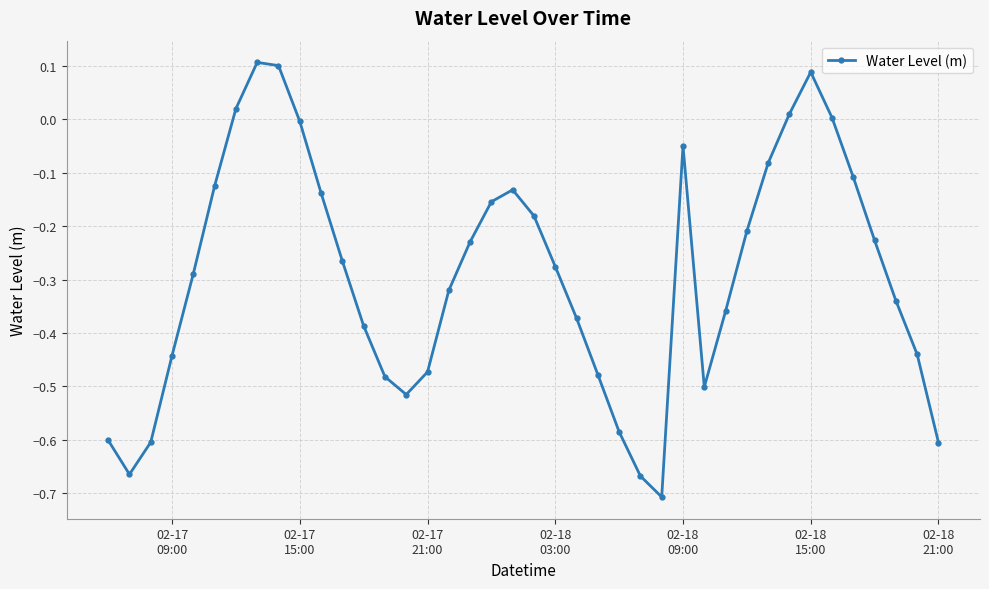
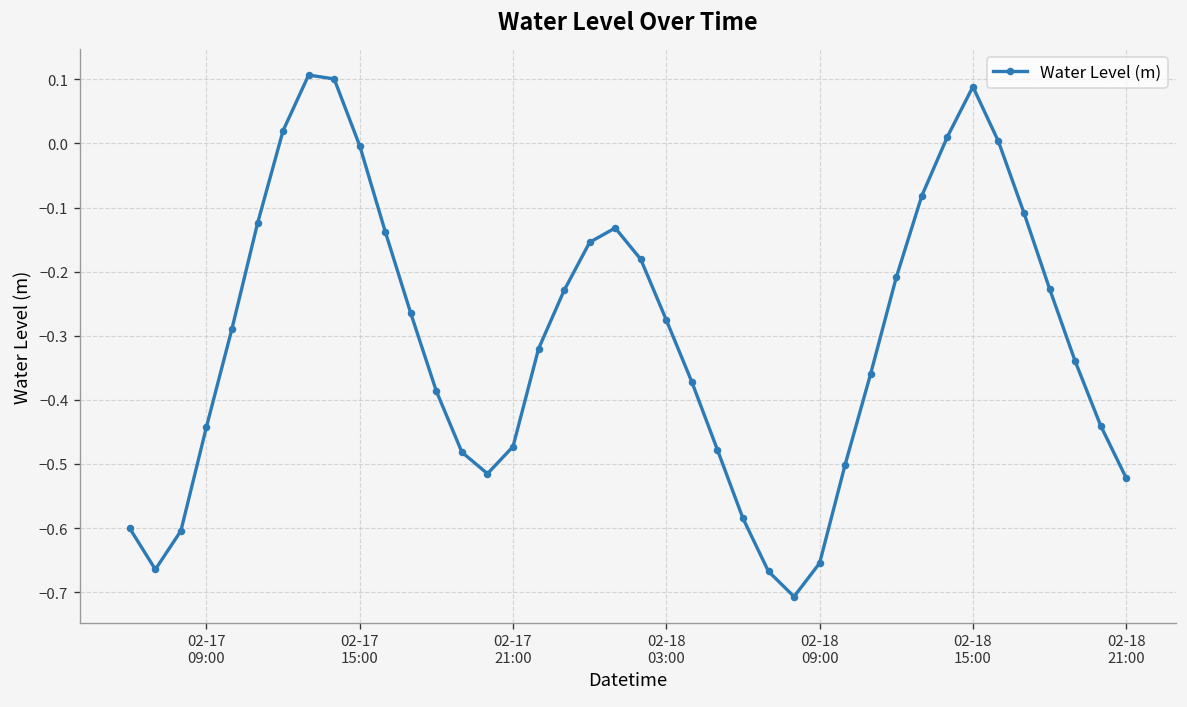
02-18 09:00: -0.05 -> -0.65
02-18 21:00: -0.60 -> -0.52
